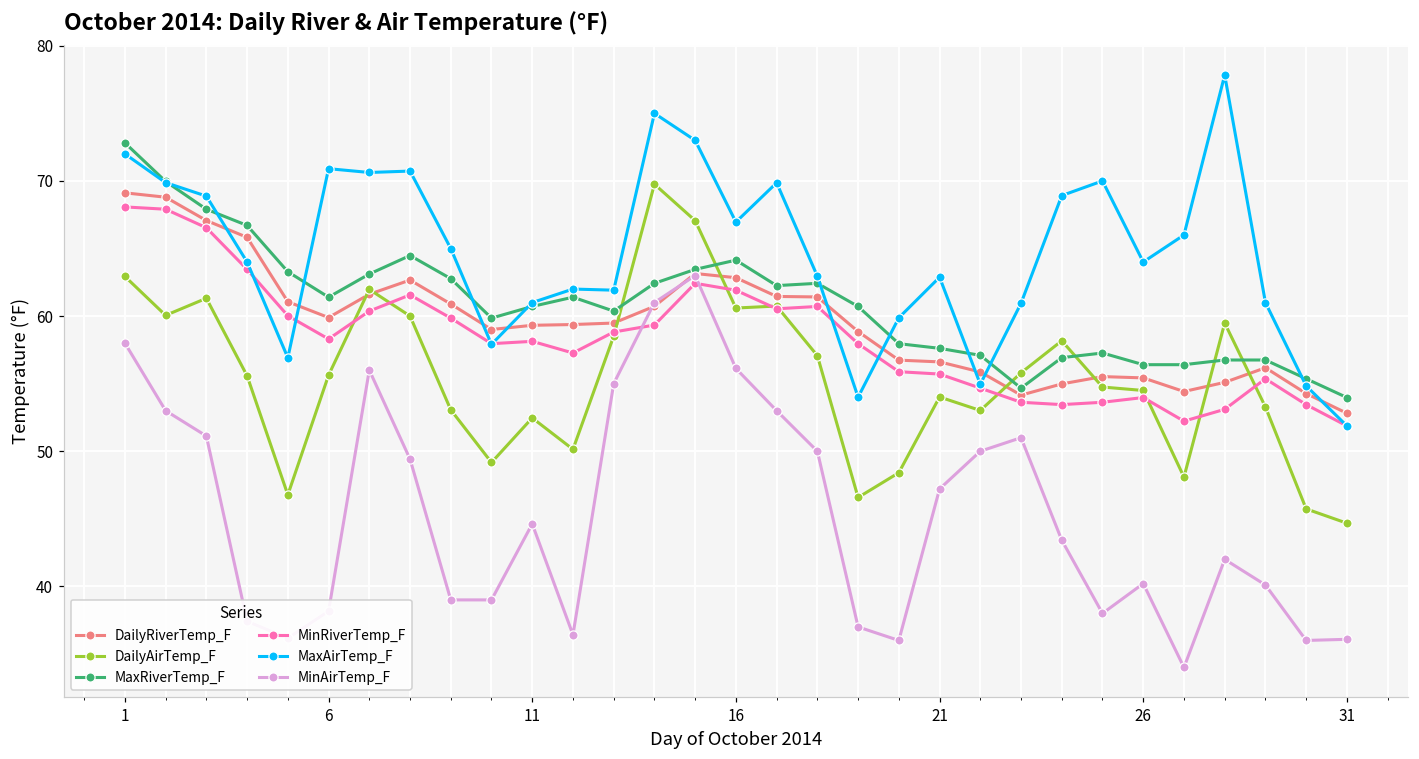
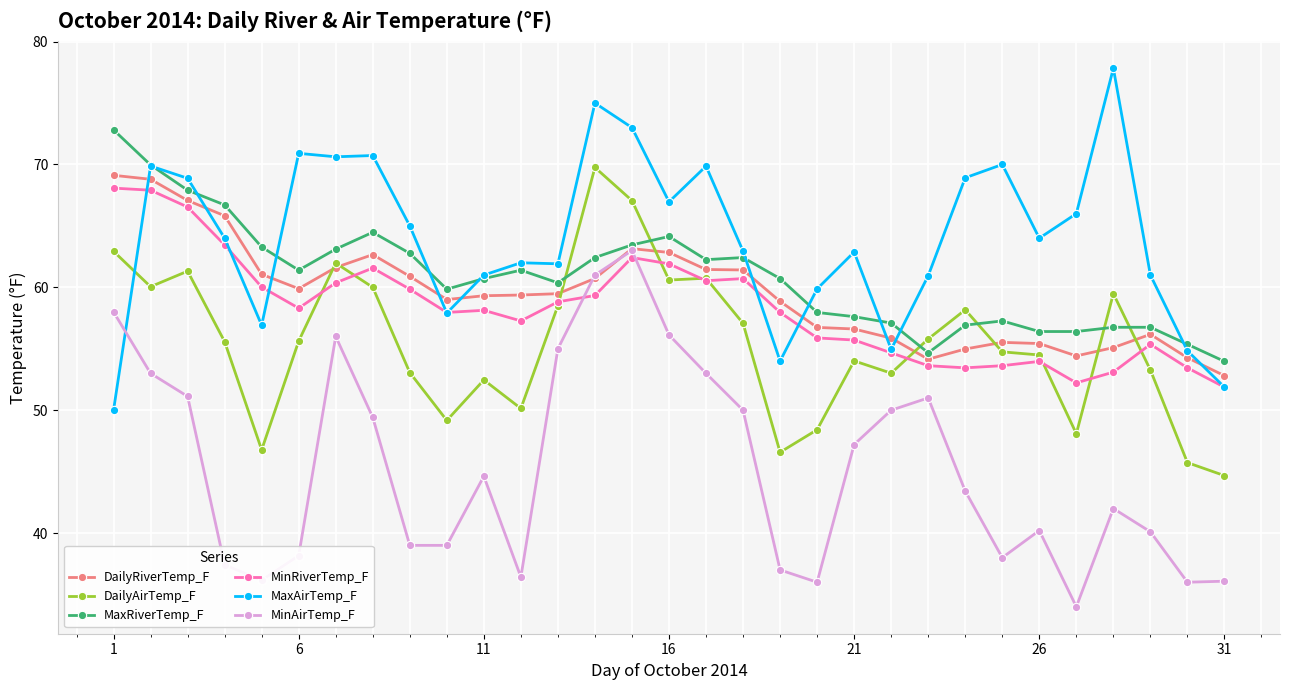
MaxAirTemp_F, 1: 72 -> 50
